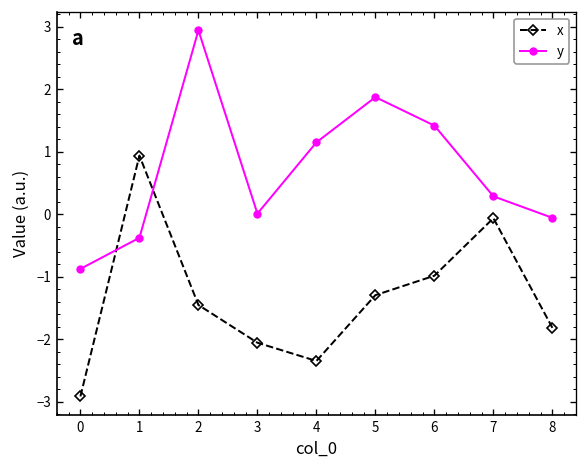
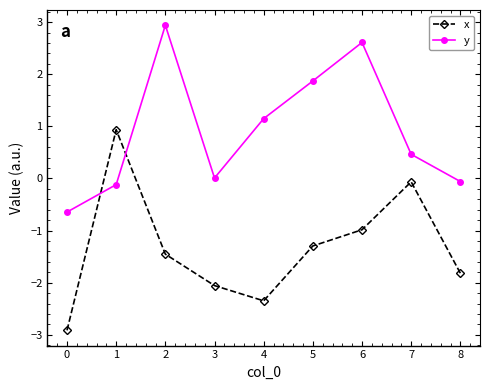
y, 0: -0.9 -> -0.6
y, 1: -0.4 -> -0.1
y, 6: 1.4 -> 2.6
y, 7: 0.3 -> 0.5
